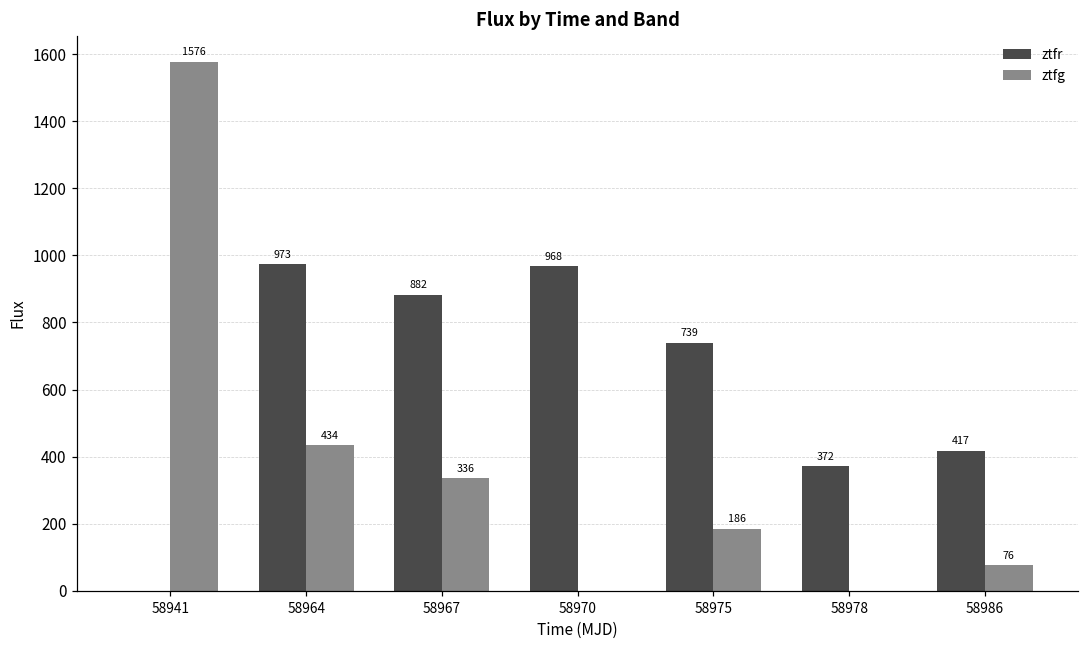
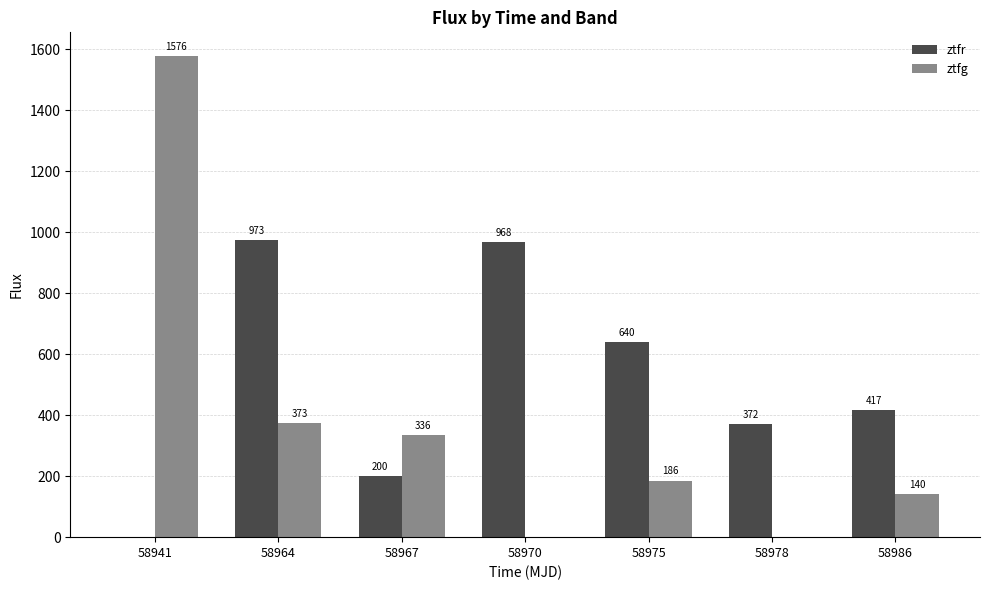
ztfg, 58964: 434 -> 373
ztfr, 58967: 882 -> 200
ztfr, 58975: 739 -> 640
ztfg, 58986: 76 -> 140
